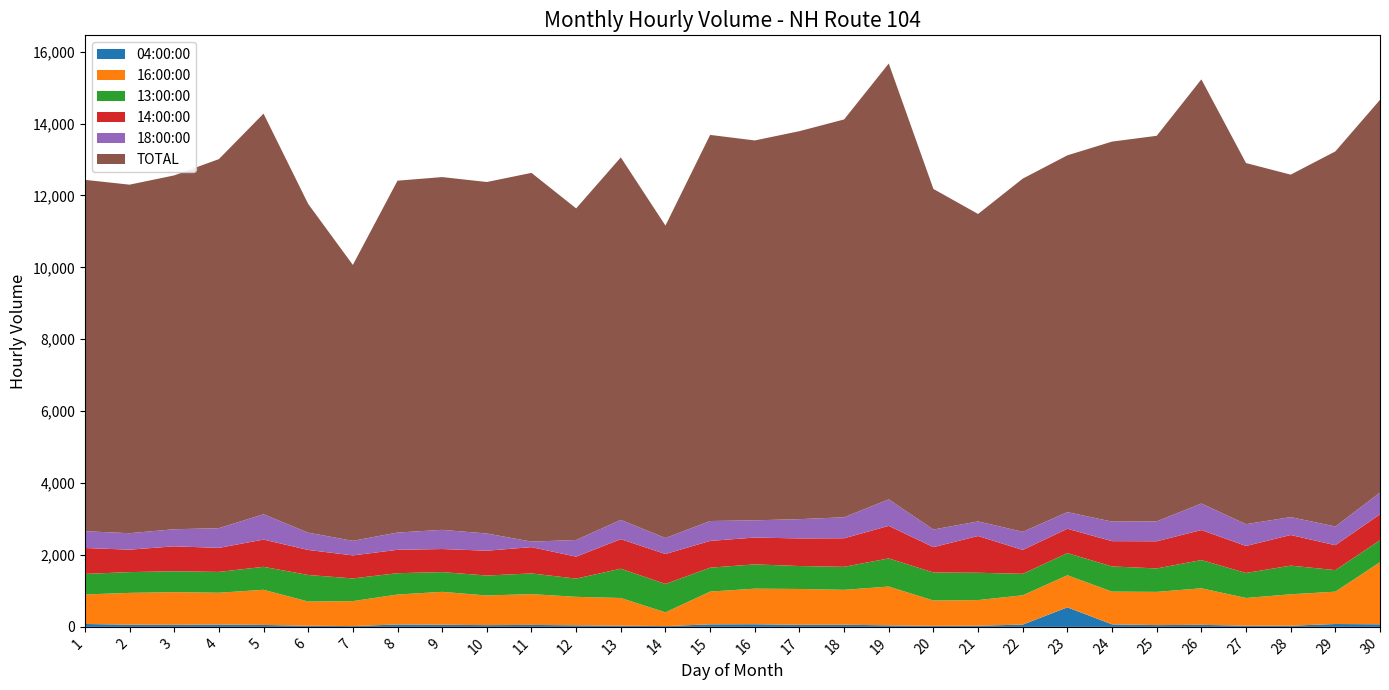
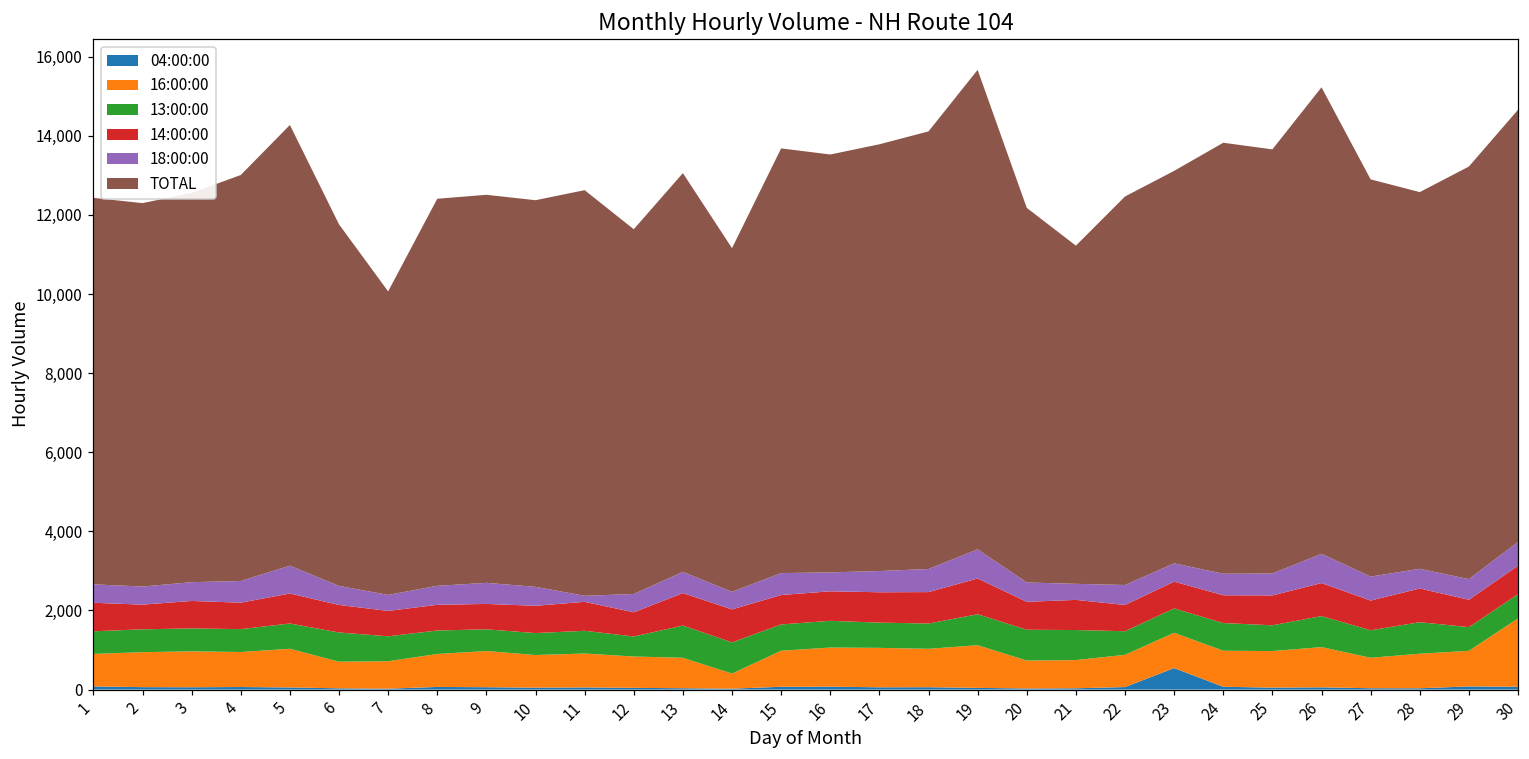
14:00:00, 21: 1,000 -> 800
TOTAL, 24: 10,600 -> 10,900
